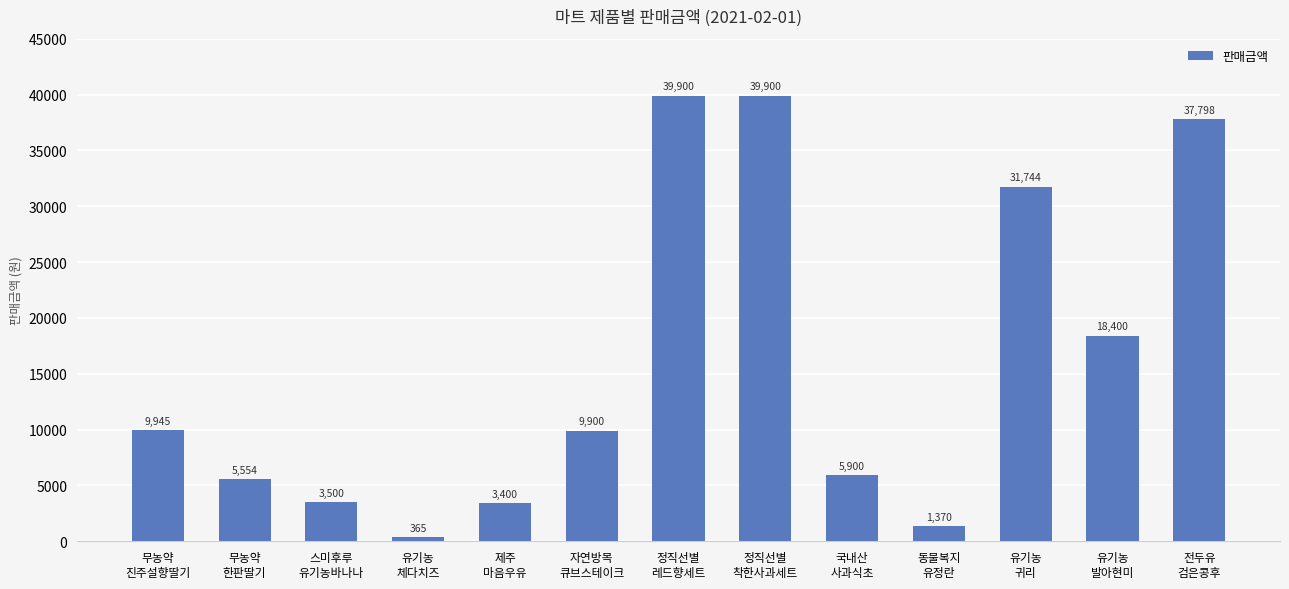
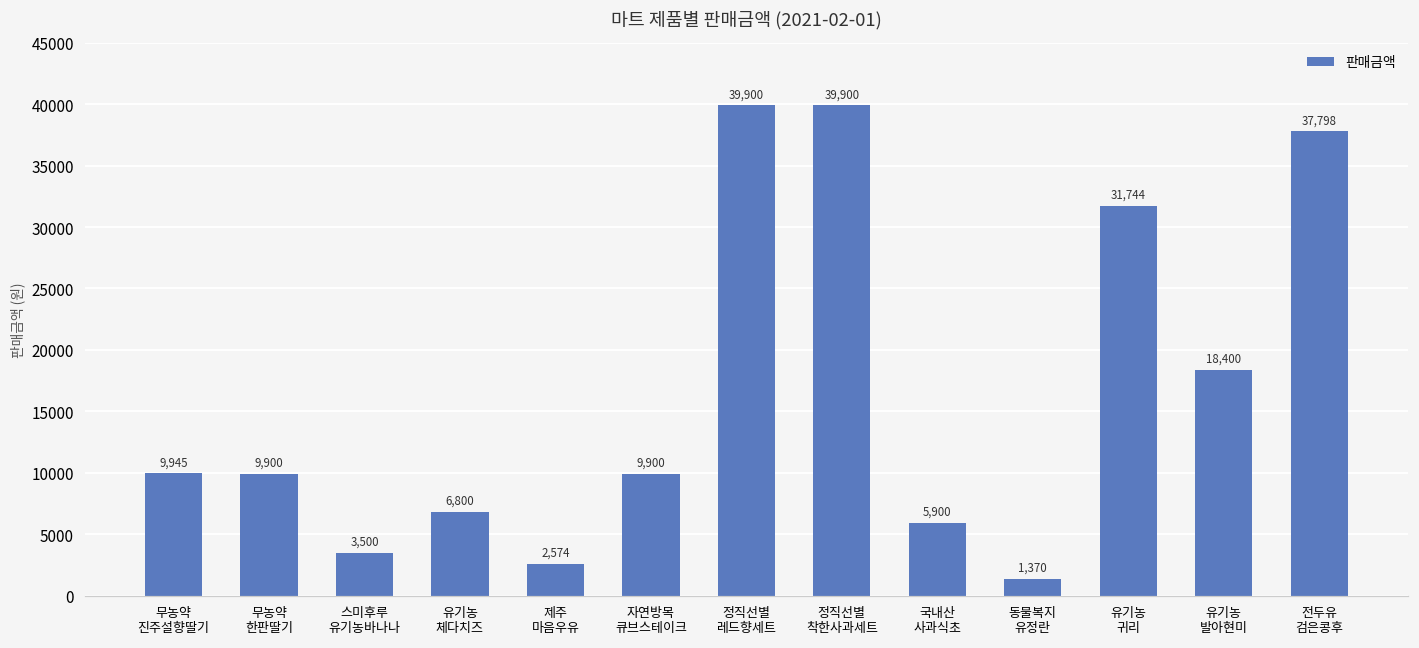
무농약 한판딸기: 5,554 -> 9,900
유기농 체다치즈: 365 -> 6,800
제주 마음우유: 3,400 -> 2,574
